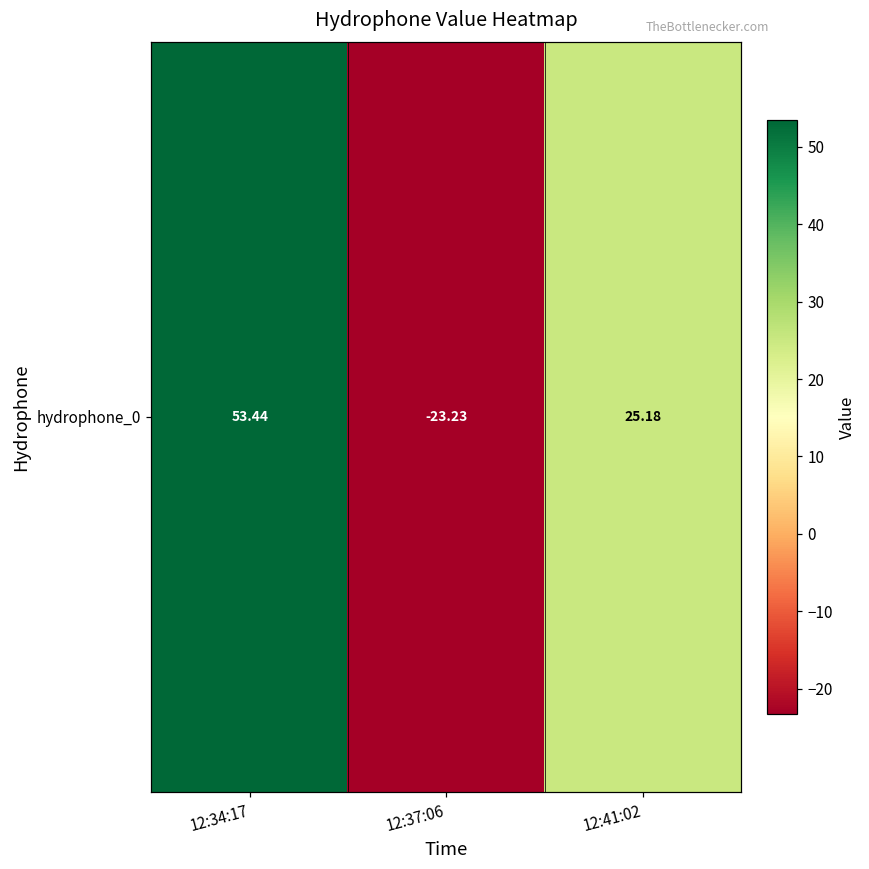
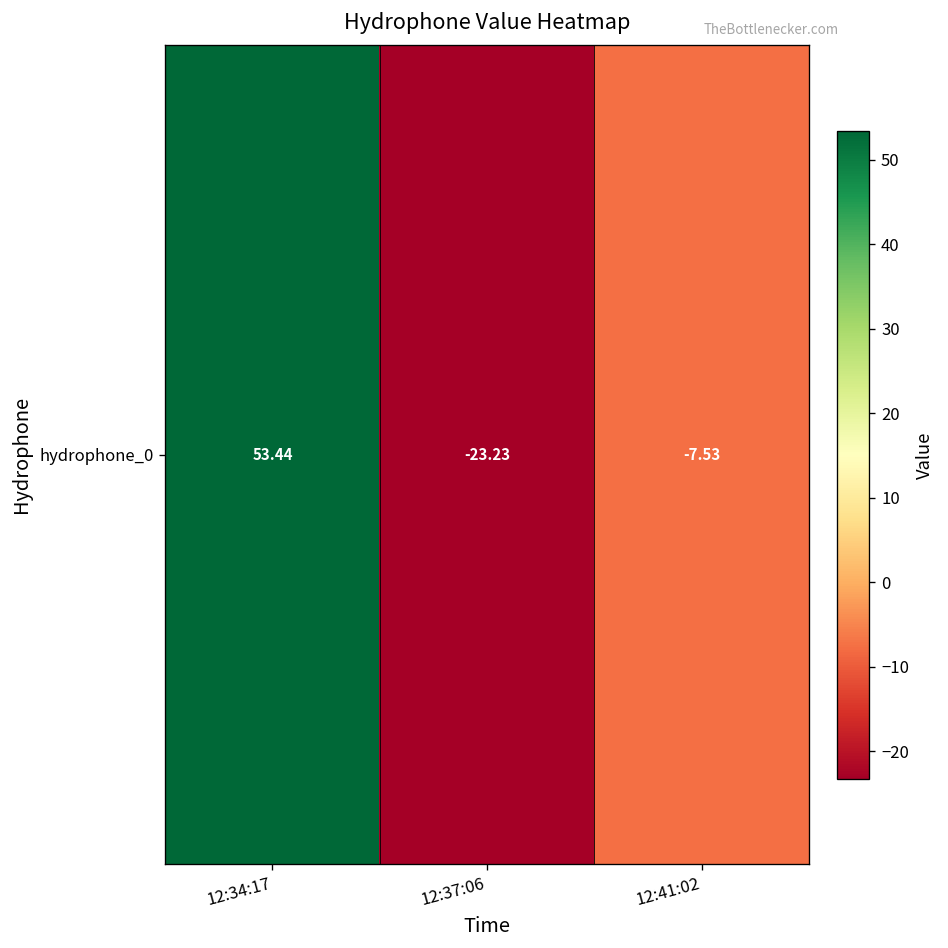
hydrophone_0, 12:41:02: 25.18 -> -7.53
